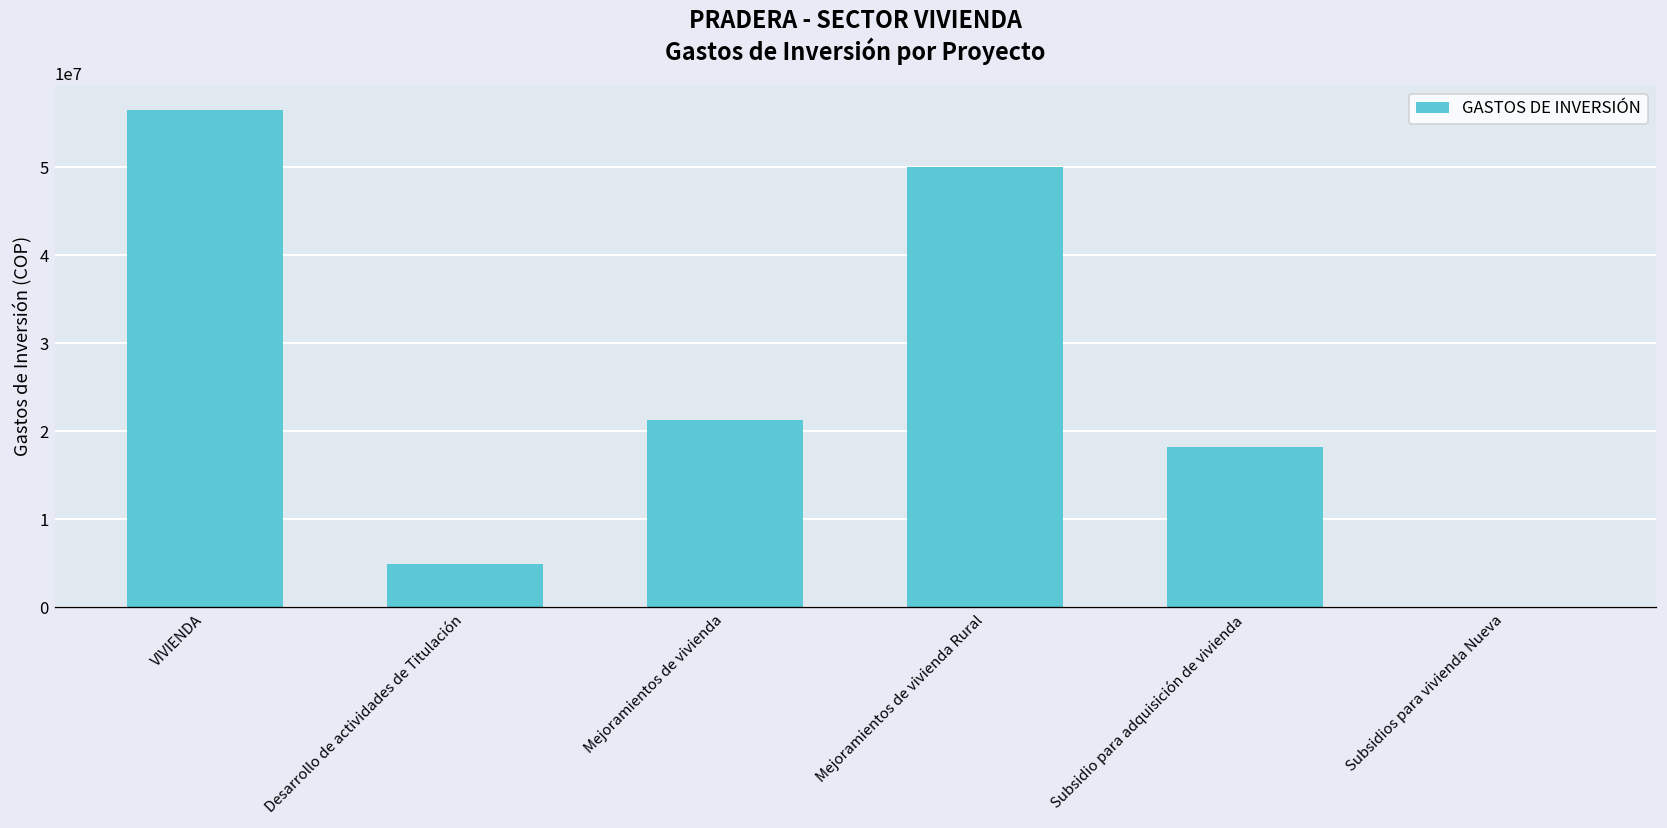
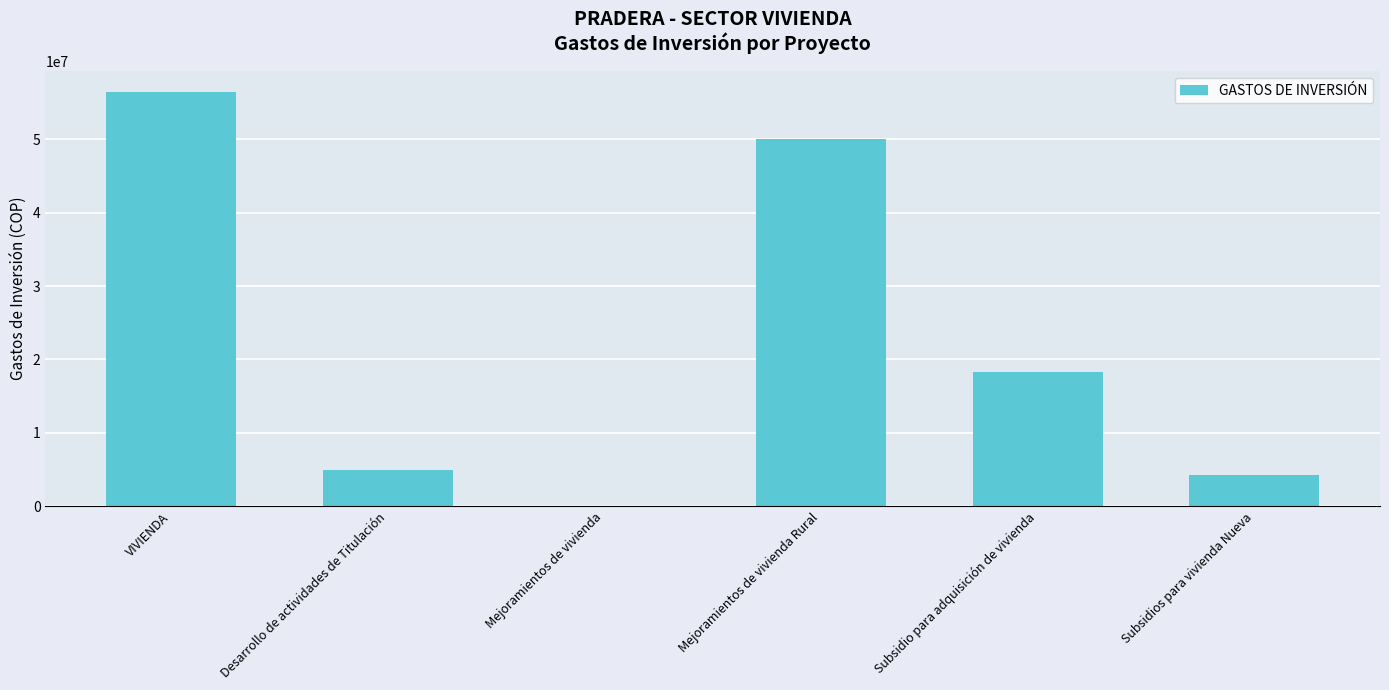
Mejoramientos de vivienda: 21000000 -> 0
Subsidios para vivienda Nueva: 0 -> 4000000
